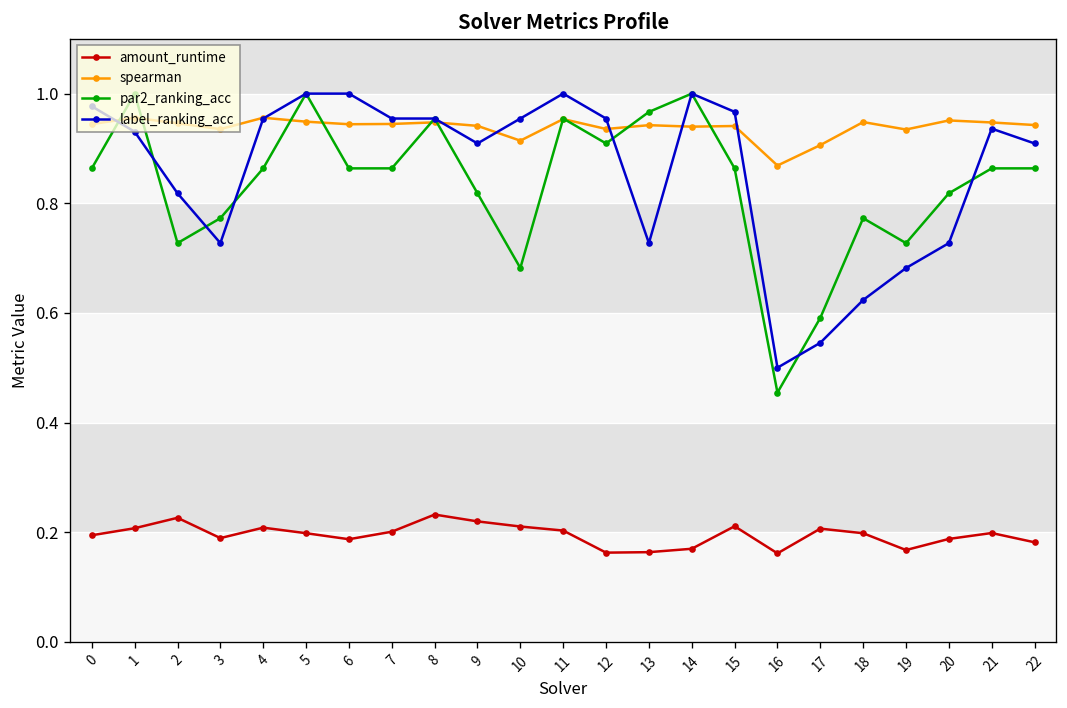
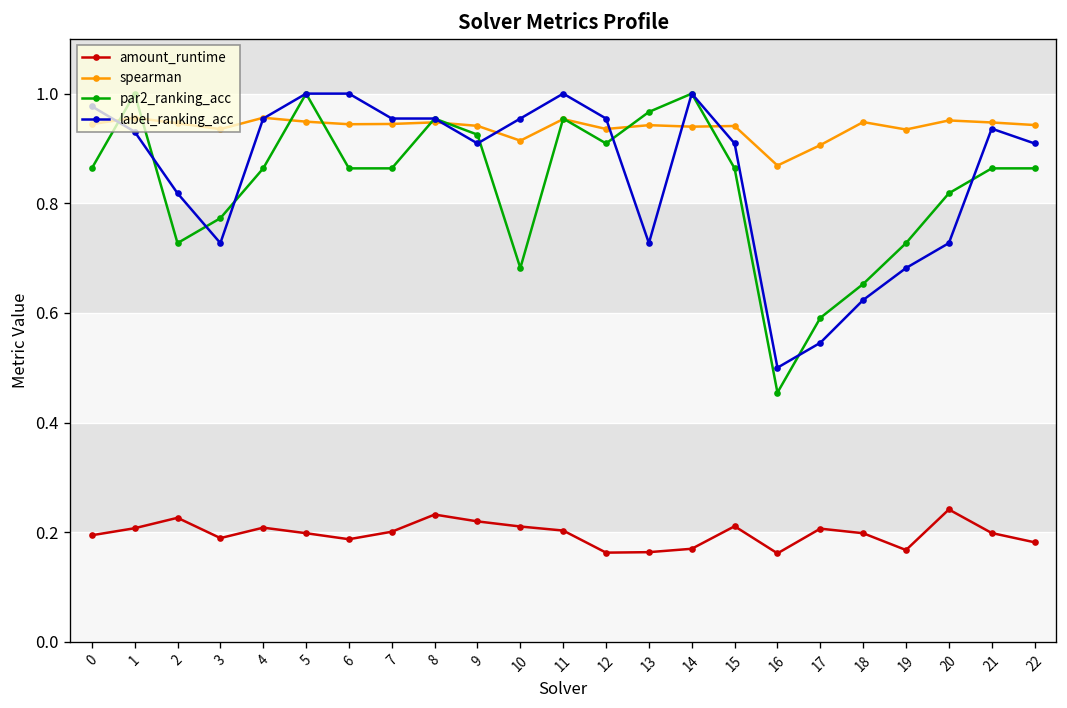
par2_ranking_acc, 9: 0.82 -> 0.93
label_ranking_acc, 15: 0.97 -> 0.91
par2_ranking_acc, 18: 0.77 -> 0.65
amount_runtime, 20: 0.19 -> 0.24
